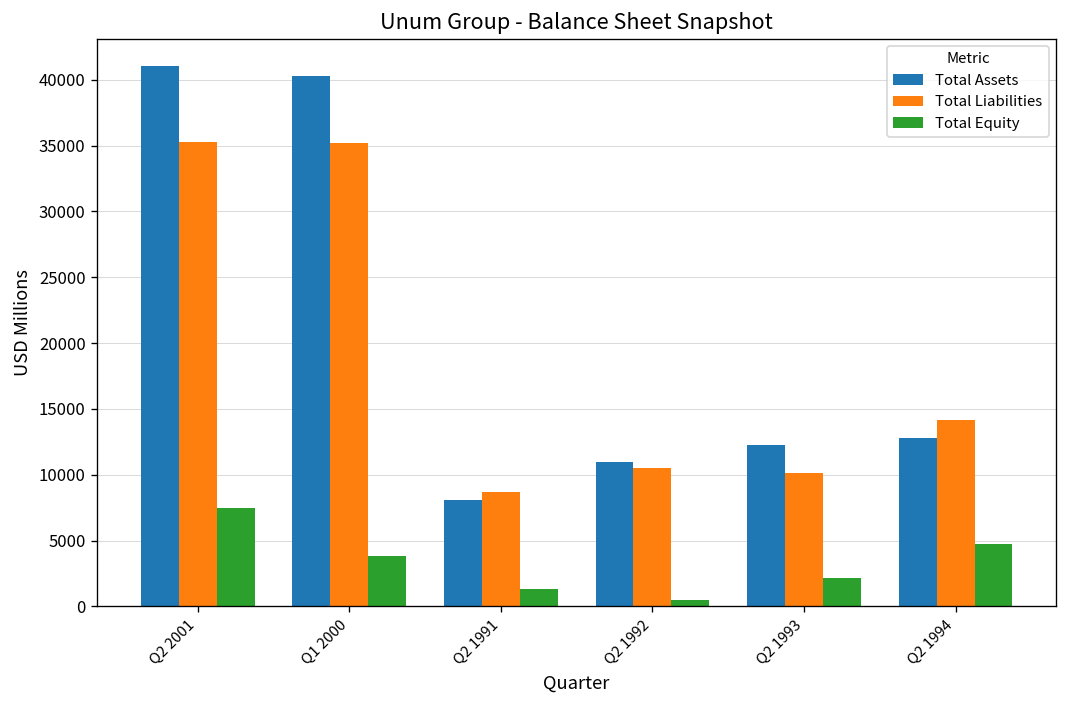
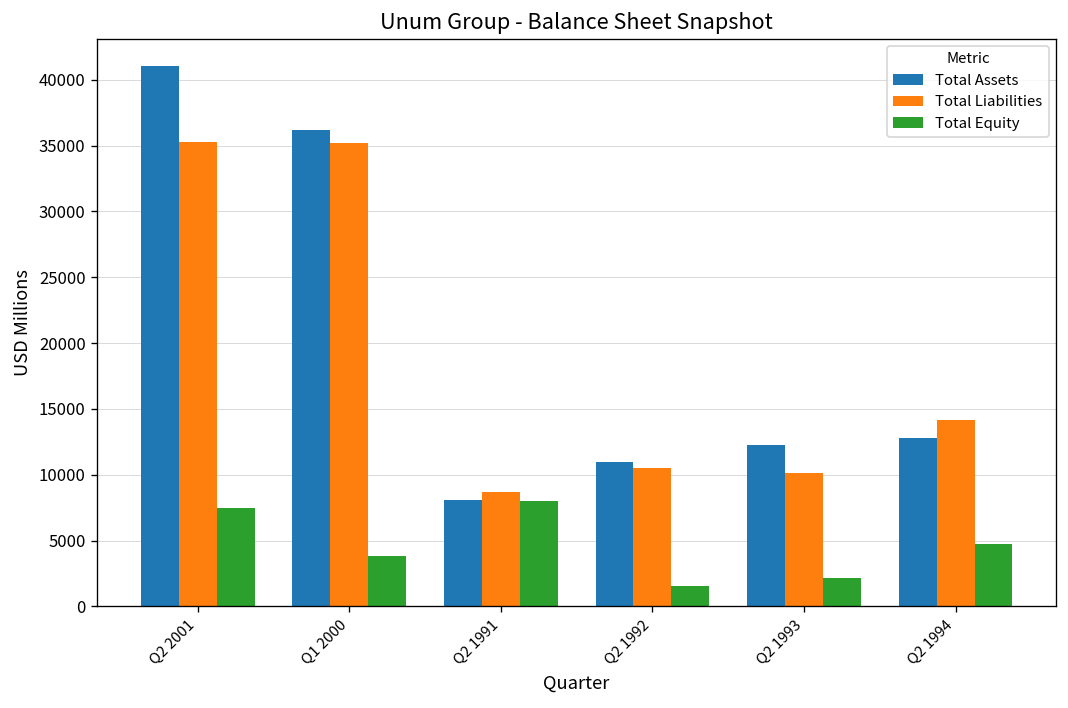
Total Assets, Q1 2000: 40300 -> 36200
Total Equity, Q2 1991: 1300 -> 8000
Total Equity, Q2 1992: 400 -> 1500
